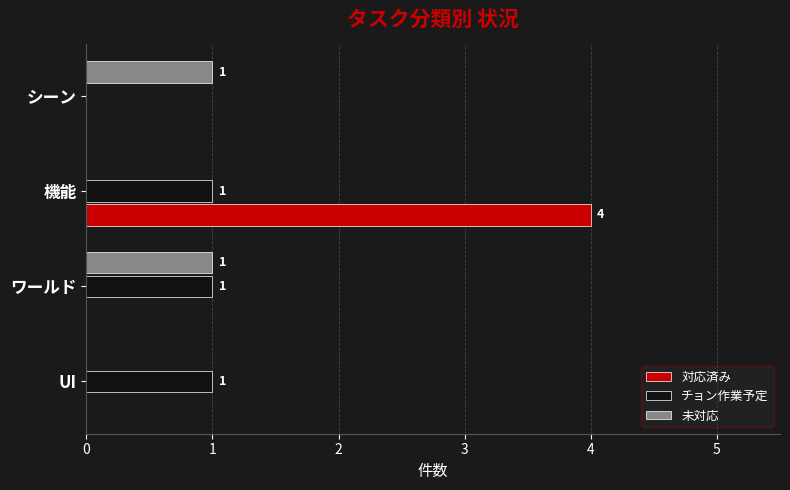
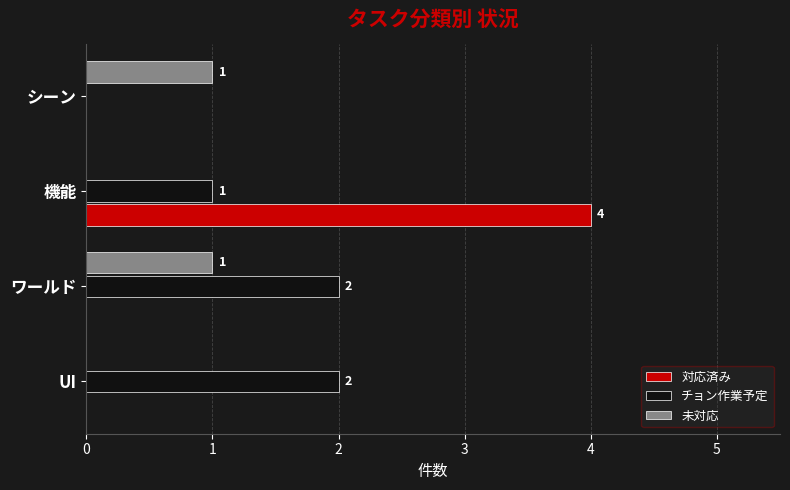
チョン作業予定, ワールド: 1 -> 2
チョン作業予定, UI: 1 -> 2
